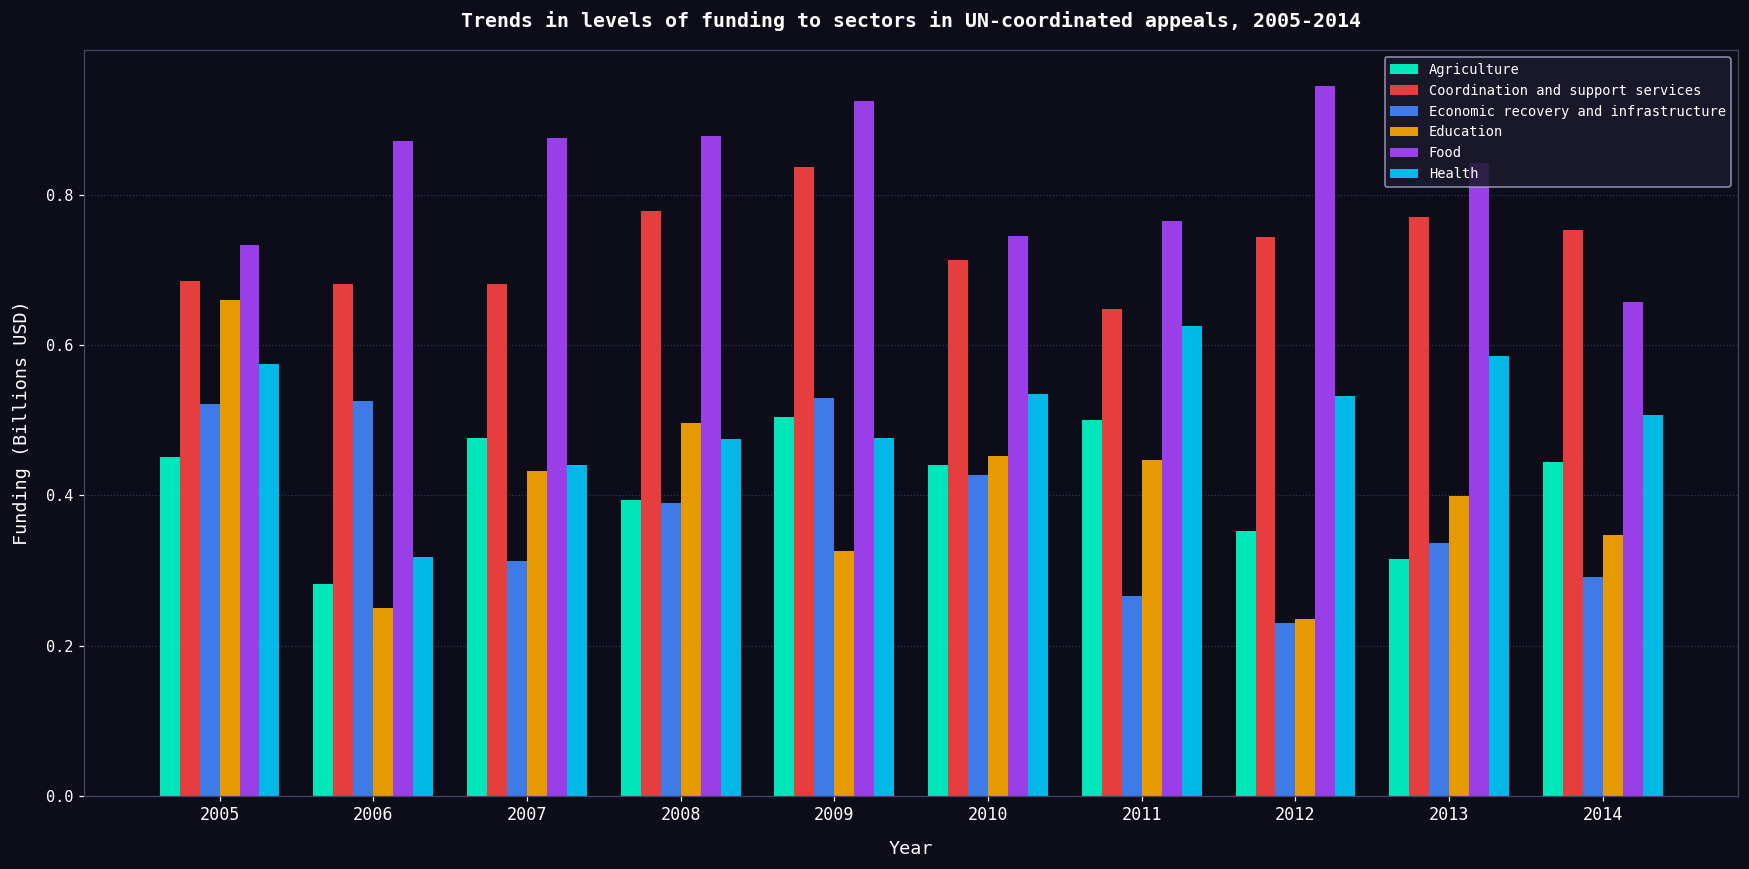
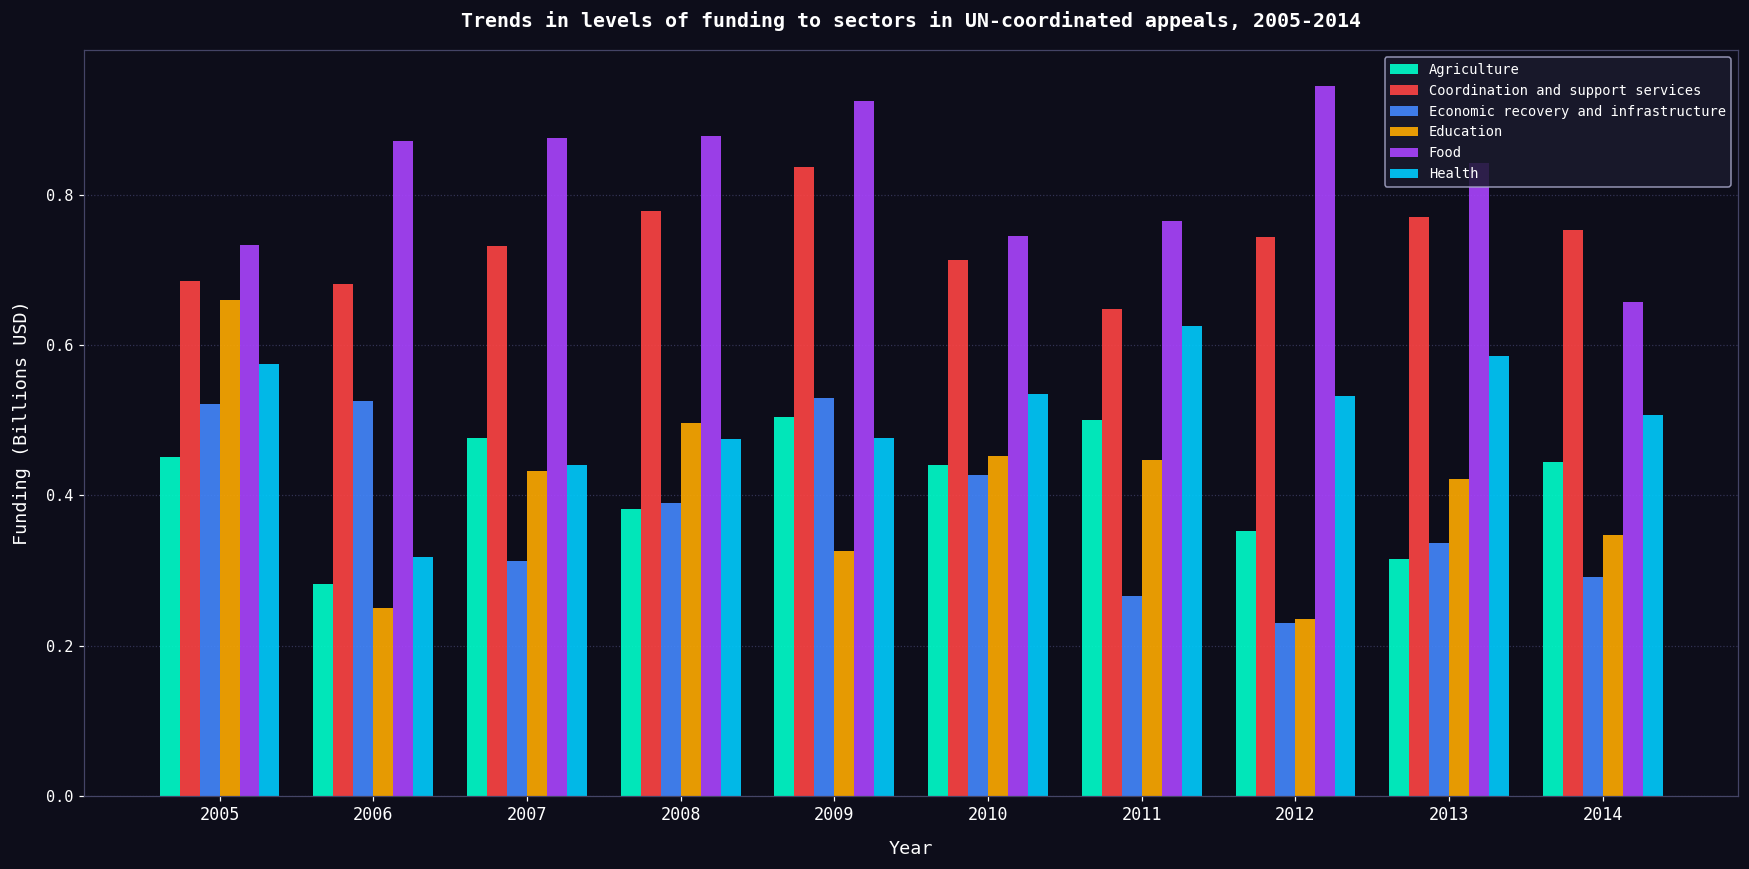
Coordination and support services, 2007: 0.68 -> 0.73
Agriculture, 2008: 0.39 -> 0.38
Education, 2013: 0.40 -> 0.42
